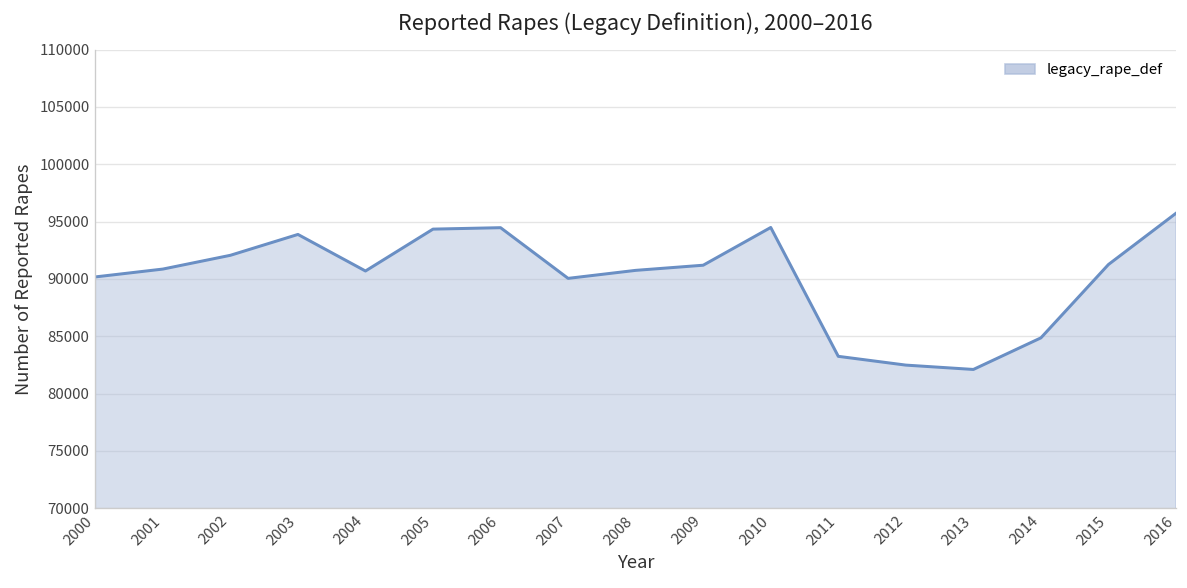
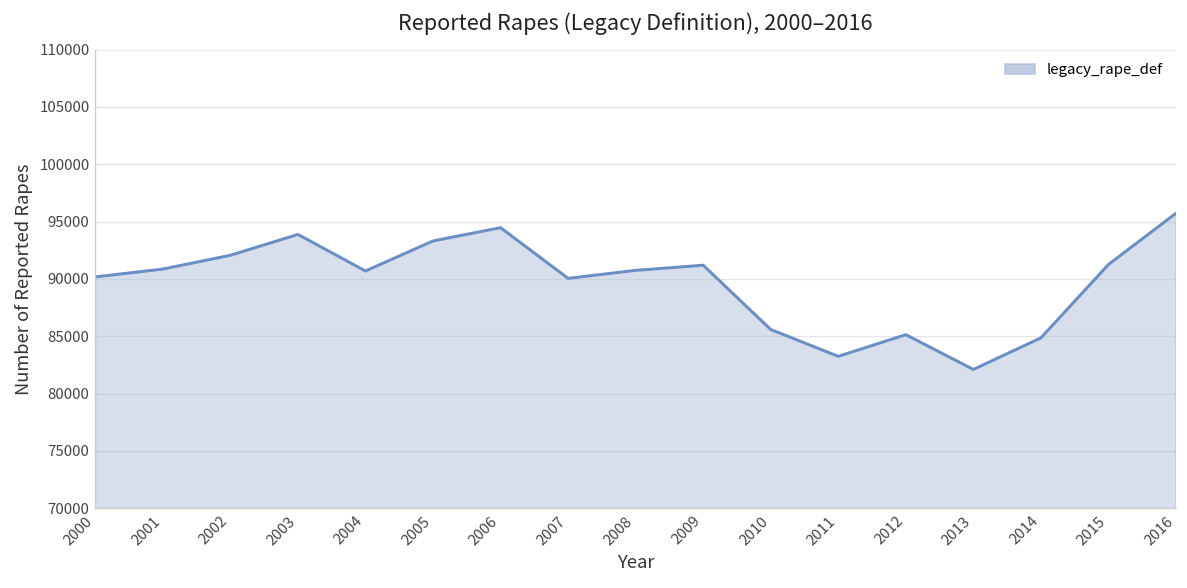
2005: 94000 -> 93000
2010: 94000 -> 86000
2012: 82000 -> 85000
